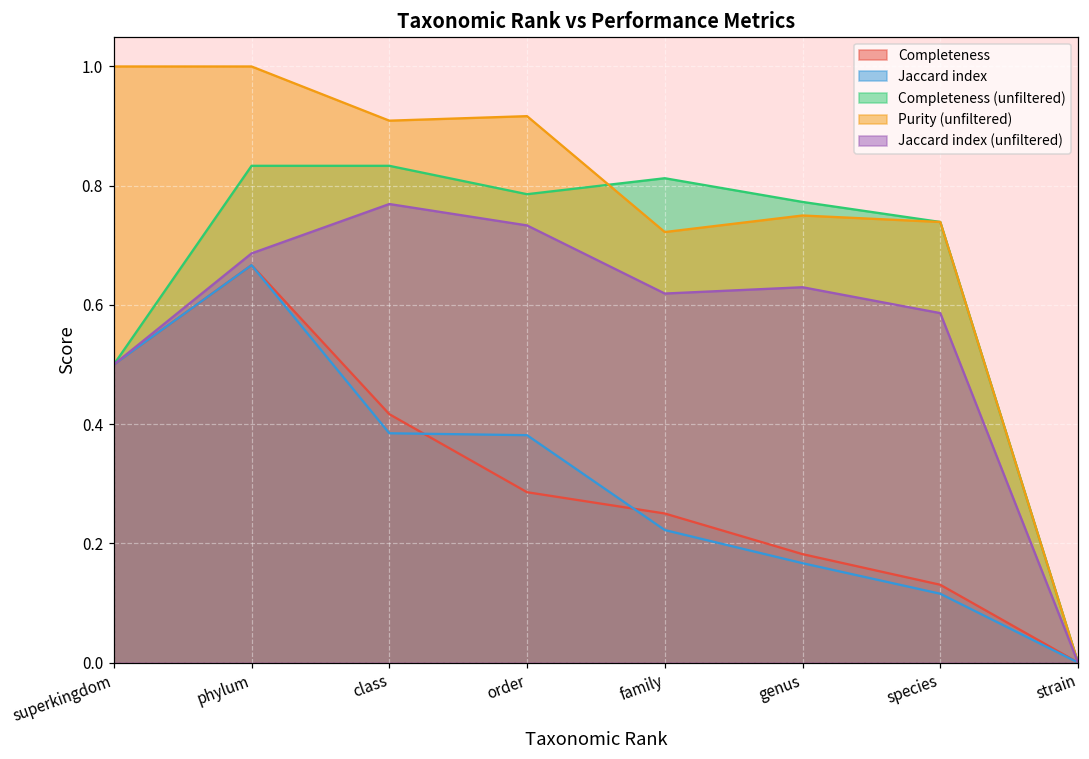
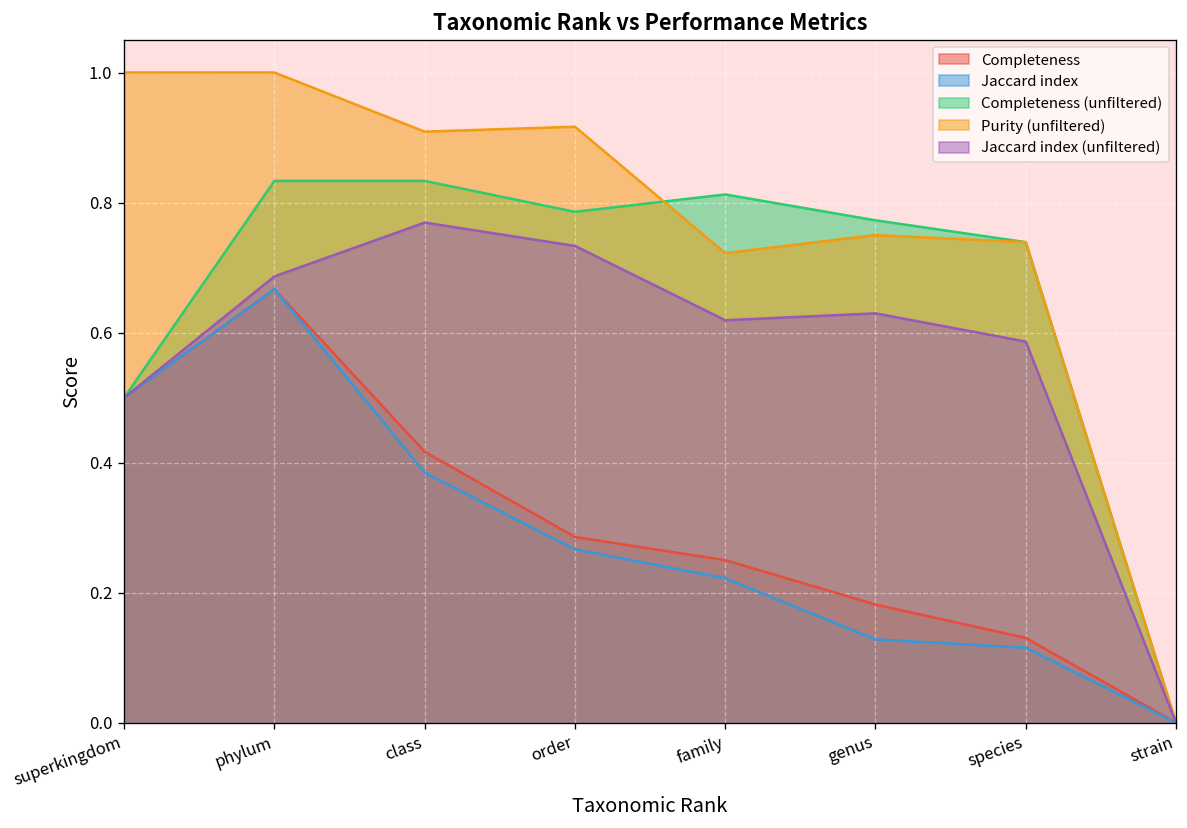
Jaccard index, order: 0.38 -> 0.27
Jaccard index, genus: 0.17 -> 0.13
